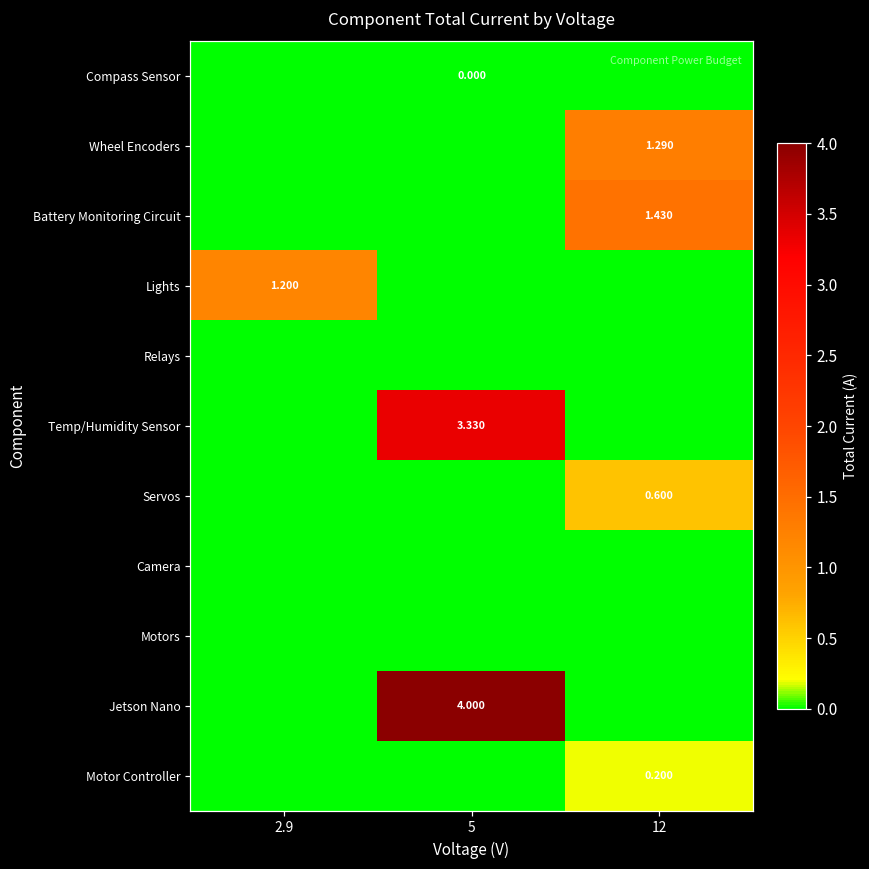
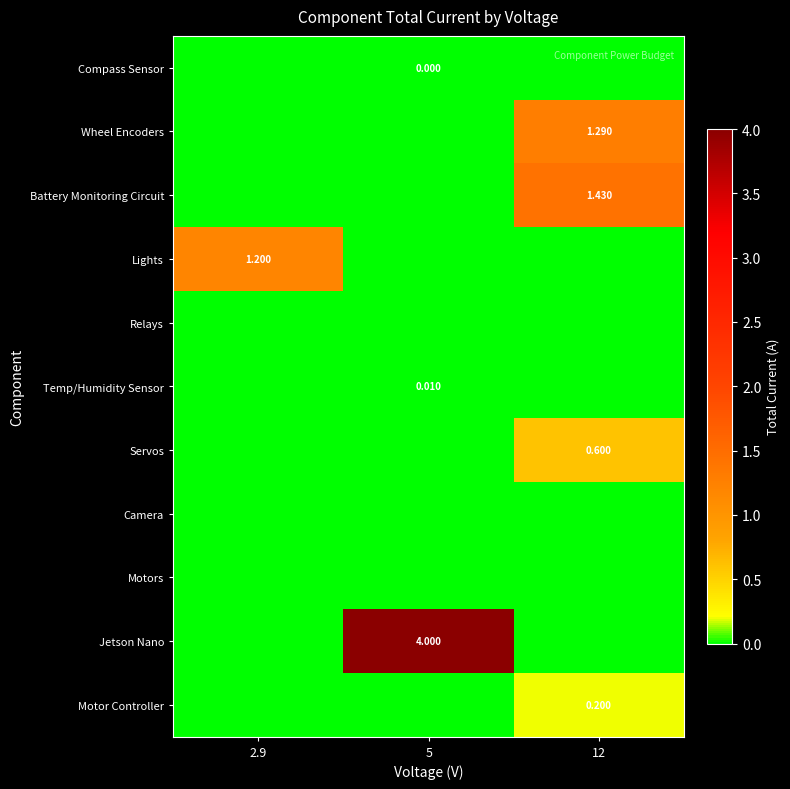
Temp/Humidity Sensor, 5: 3.330 -> 0.010
